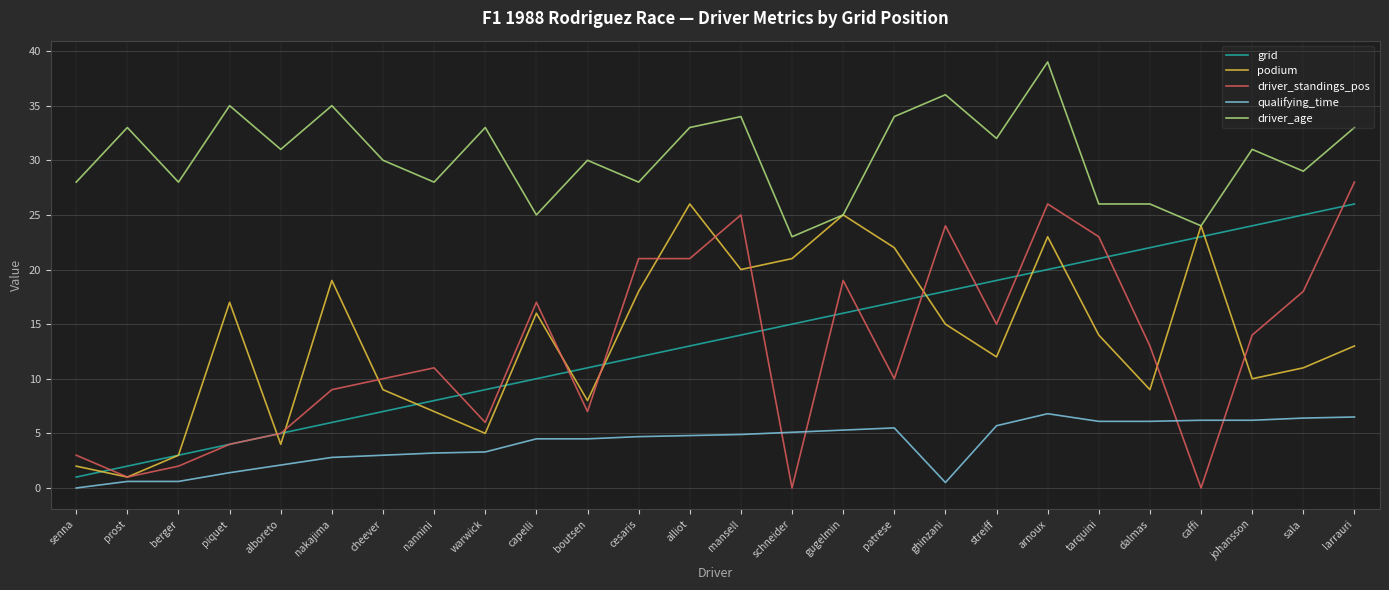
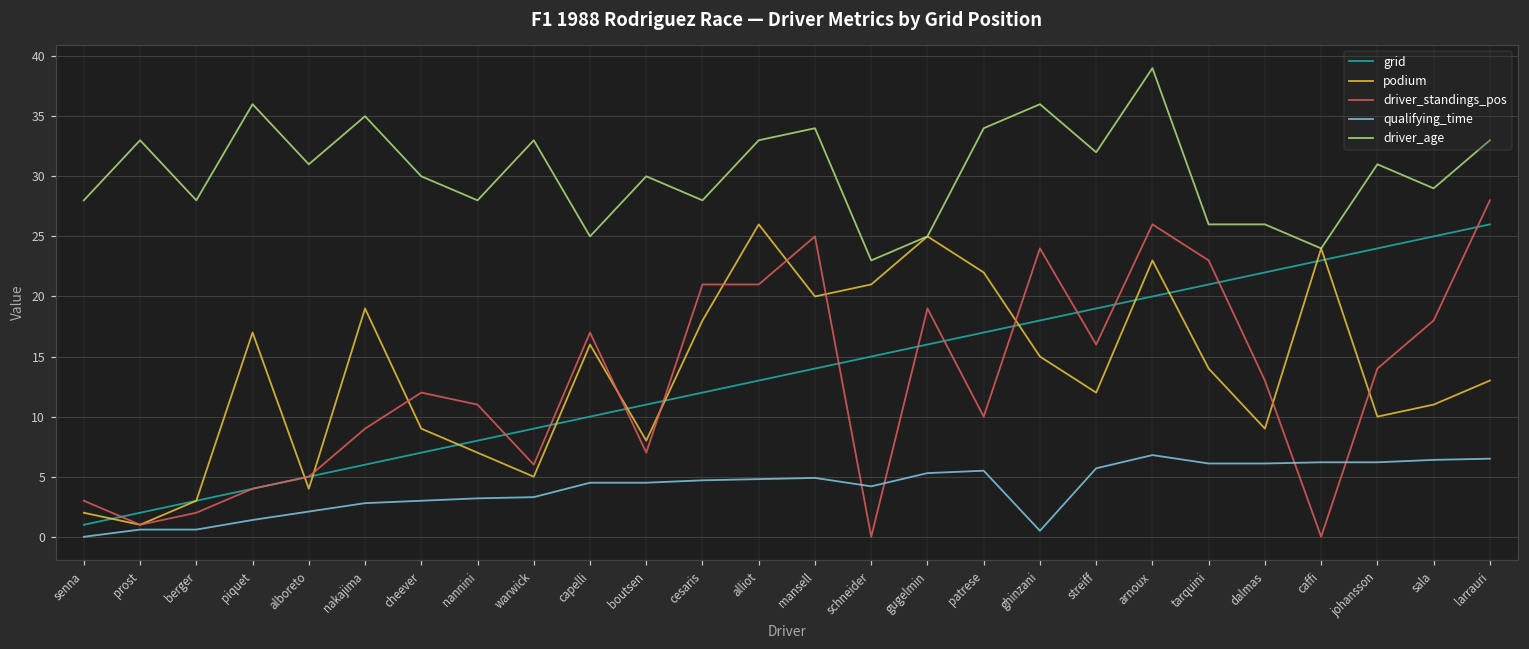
driver_age, piquet: 35 -> 36
driver_standings_pos, cheever: 10 -> 12
qualifying_time, schneider: 5.1 -> 4.2
driver_standings_pos, streiff: 15 -> 16
